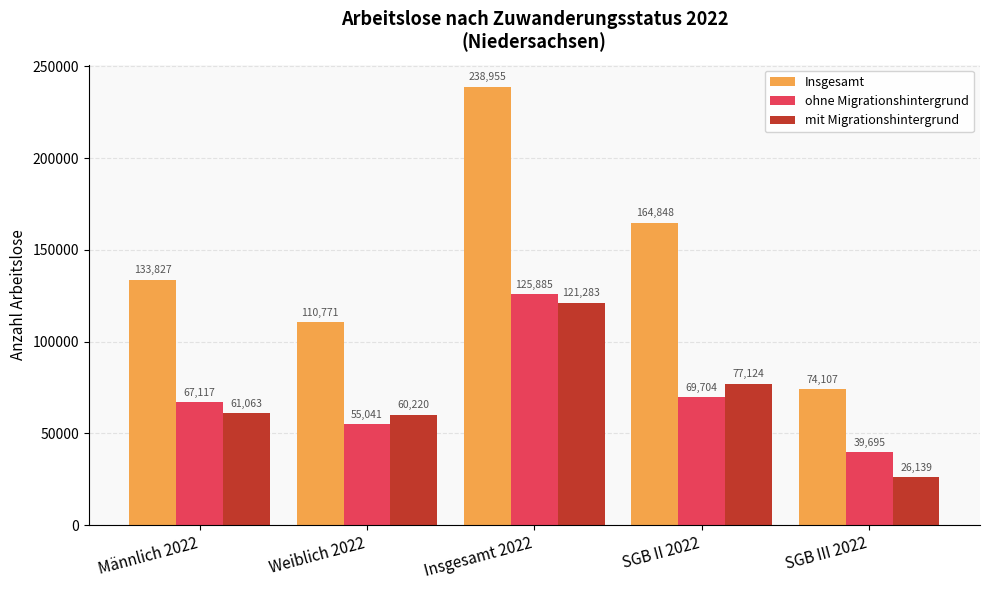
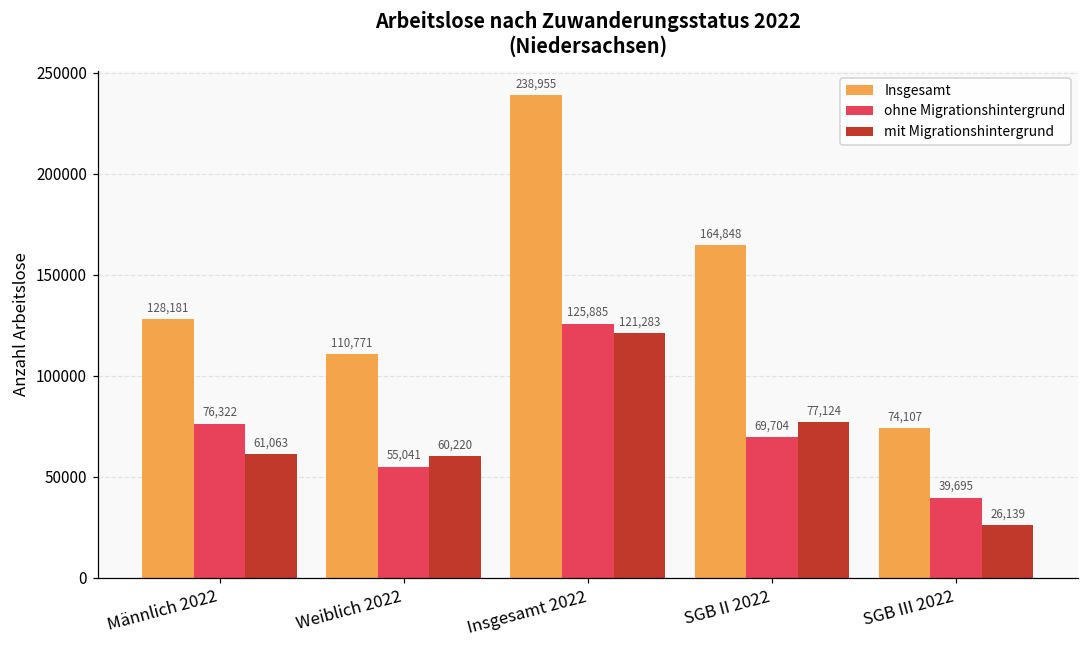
Insgesamt, Männlich 2022: 133,827 -> 128,181
ohne Migrationshintergrund, Männlich 2022: 67,117 -> 76,322
